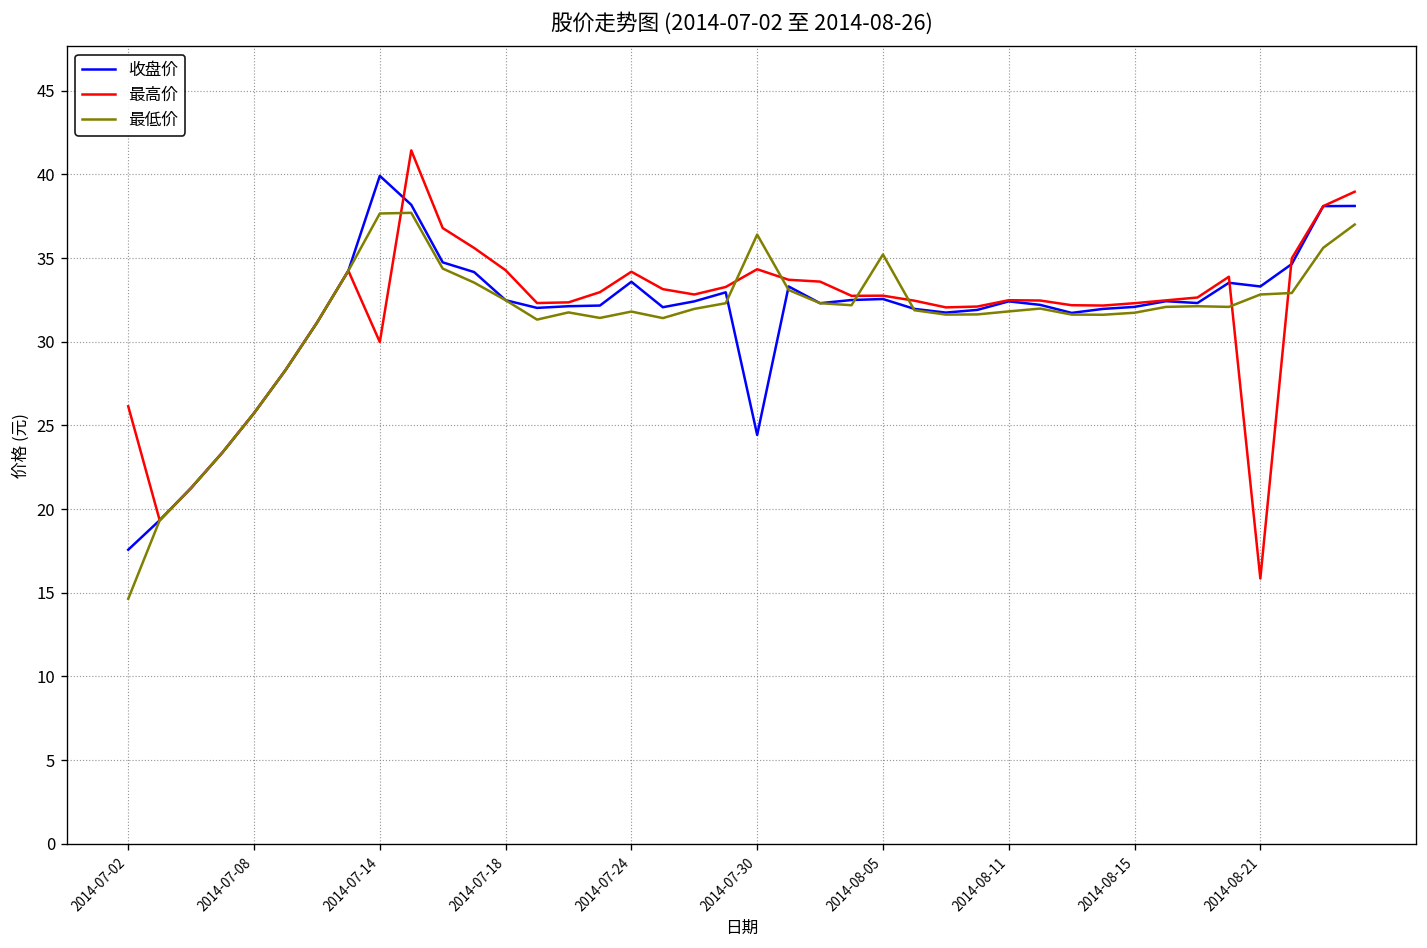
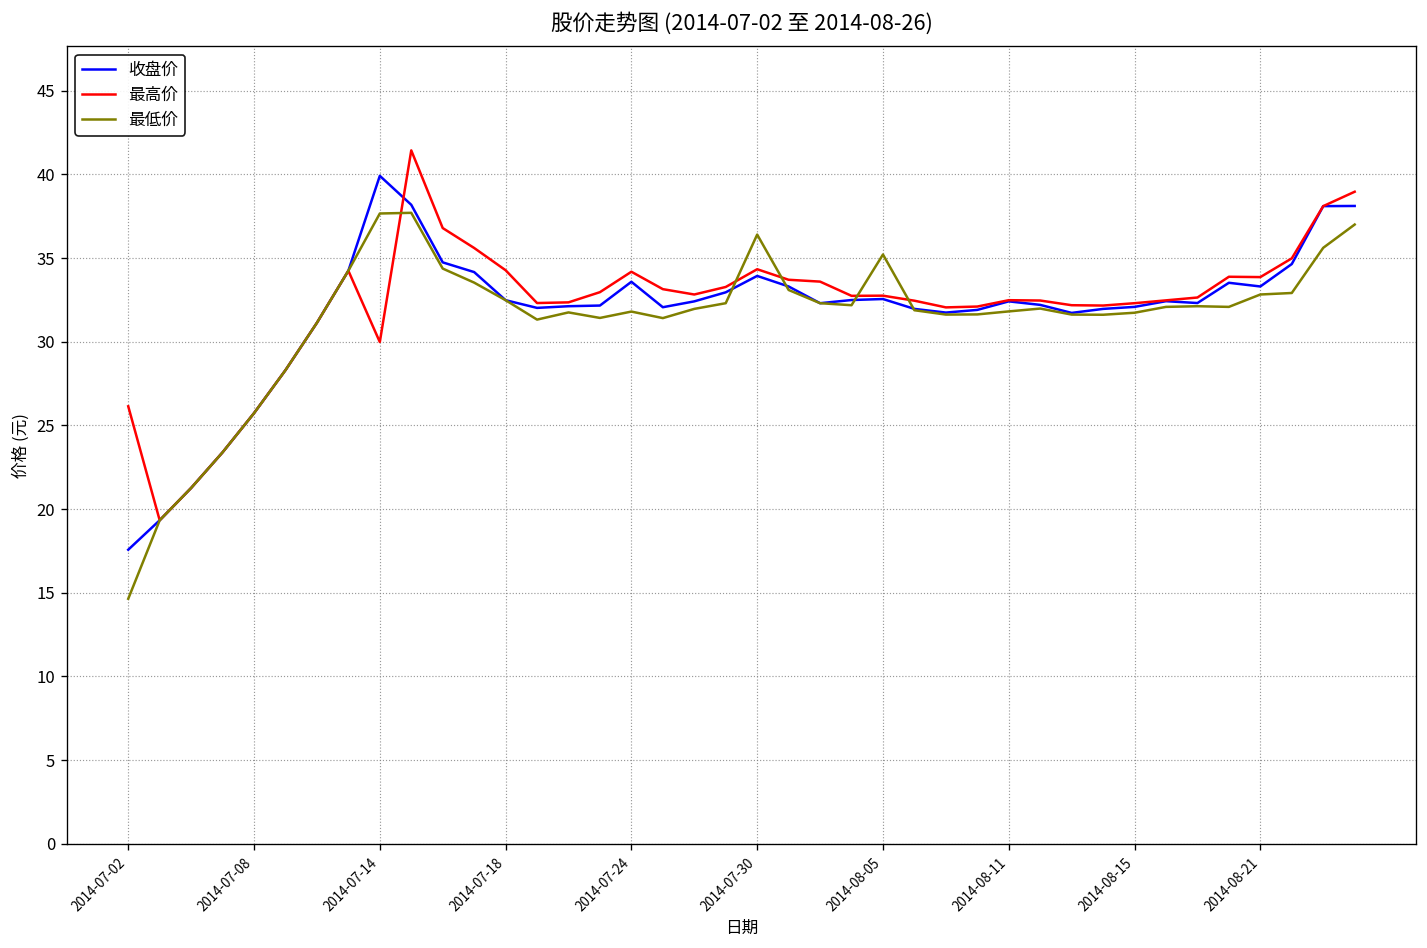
收盘价, 2014-07-30: 24.4 -> 33.9
最高价, 2014-08-21: 15.9 -> 33.9
